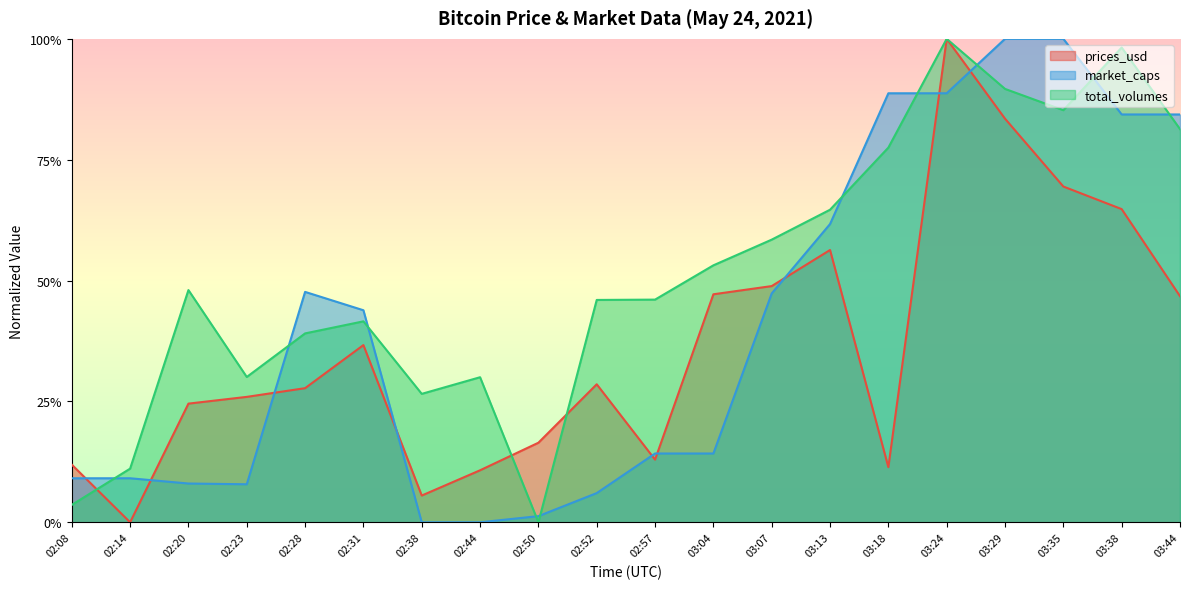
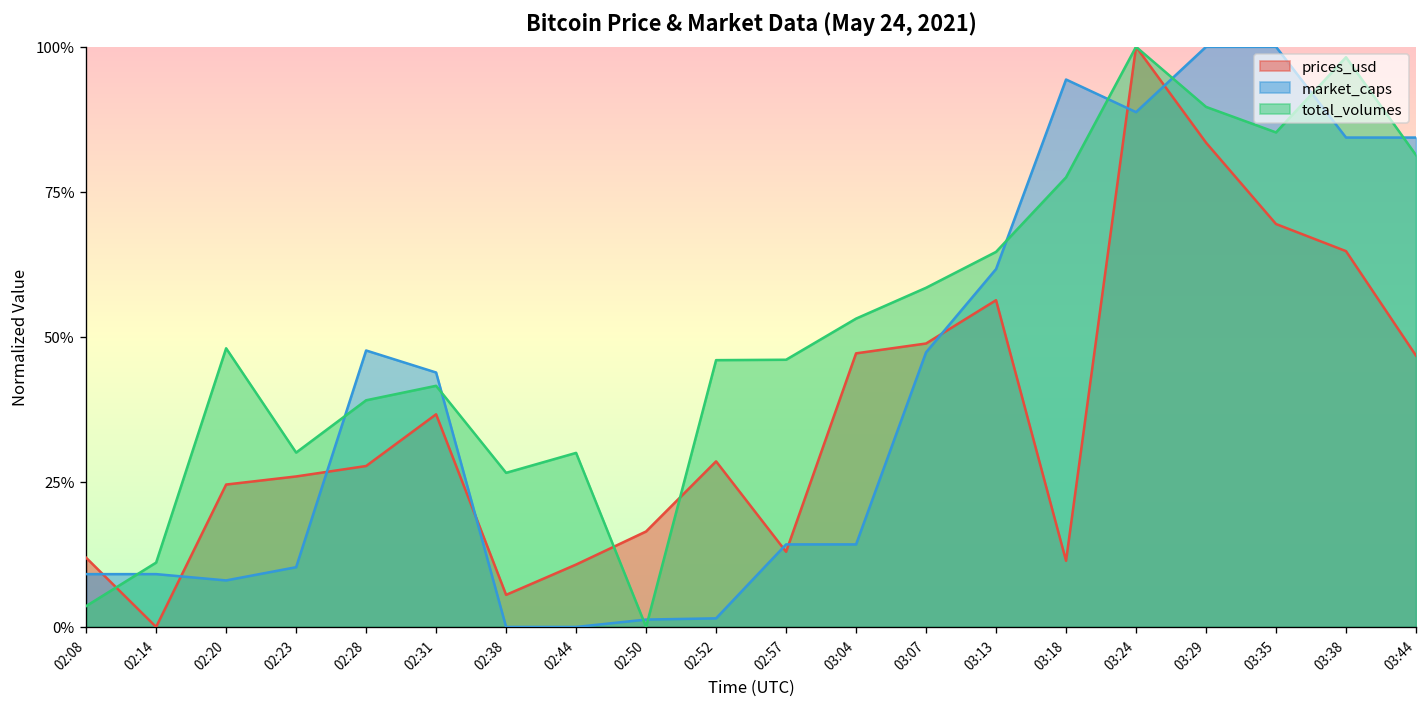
market_caps, 02:23: 8% -> 10%
market_caps, 02:52: 6% -> 1%
market_caps, 03:18: 89% -> 94%
